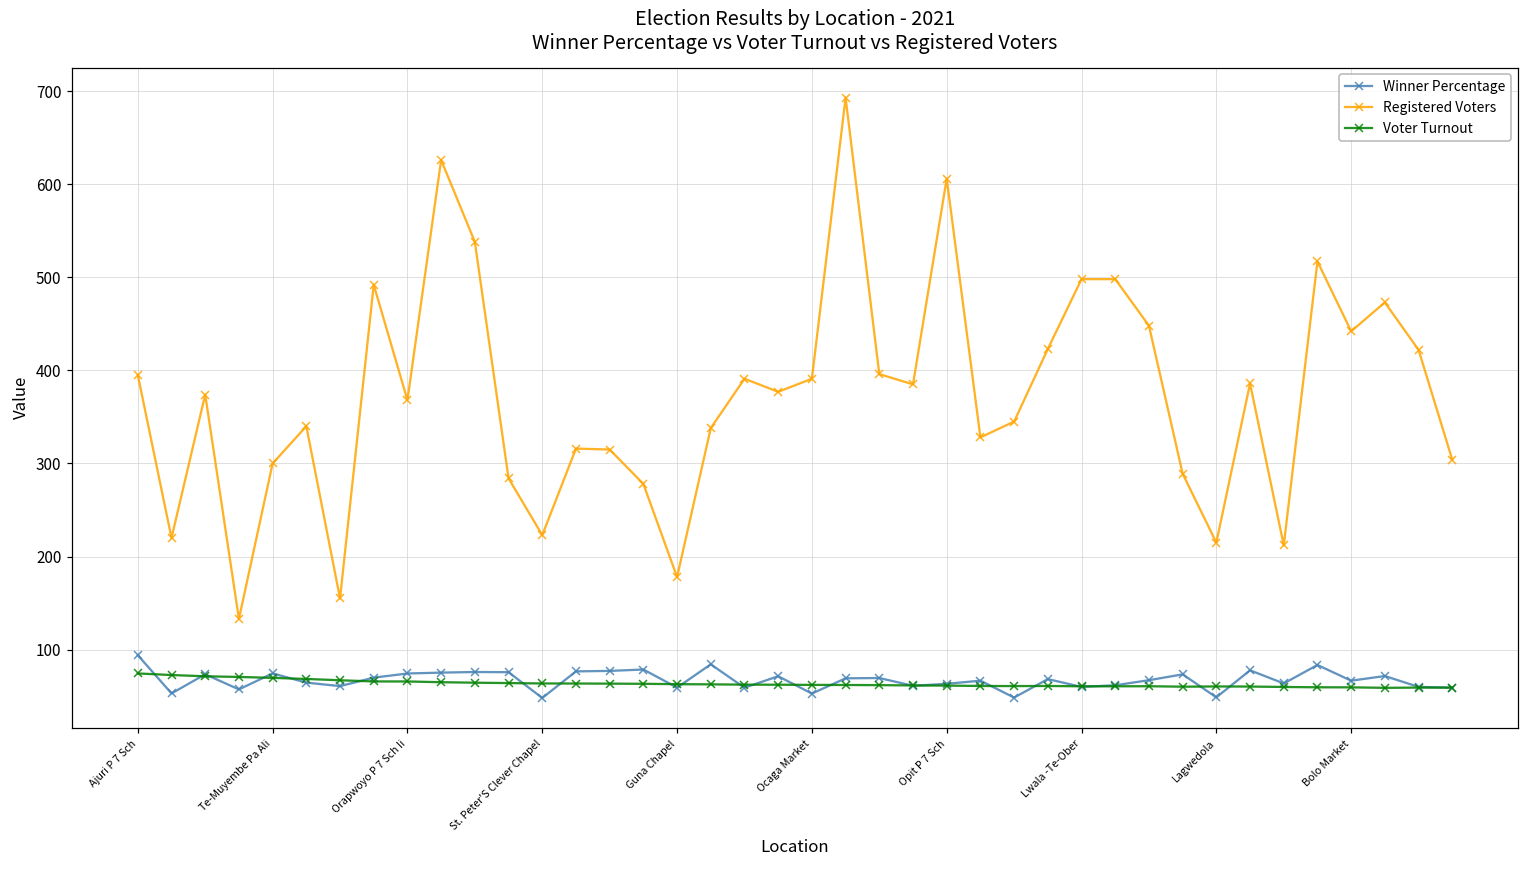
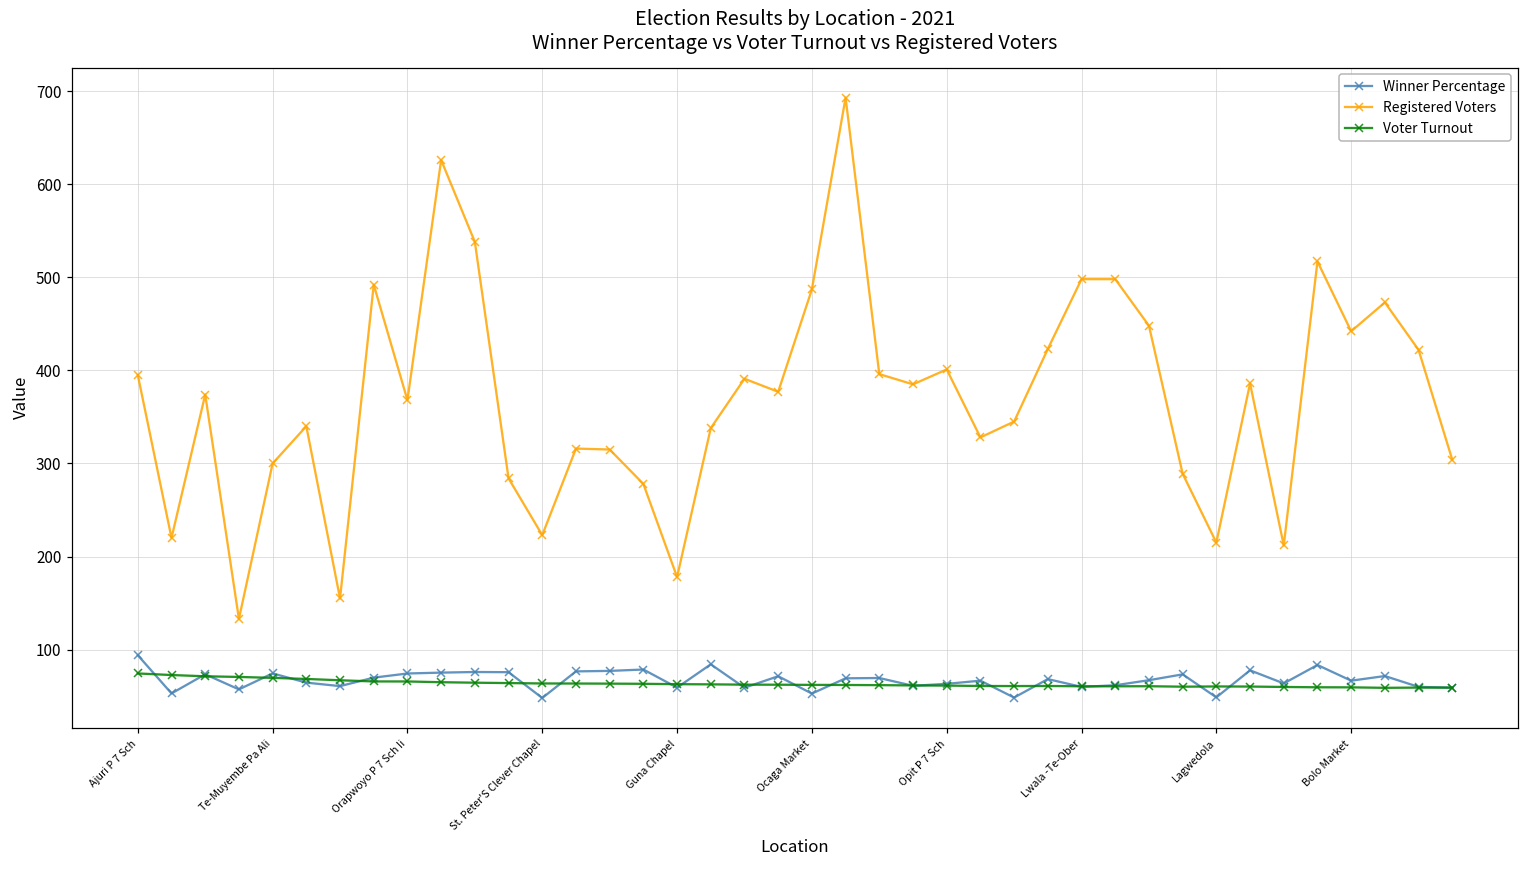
Registered Voters, Ocaga Market: 390 -> 490
Registered Voters, Opit P 7 Sch: 610 -> 400
